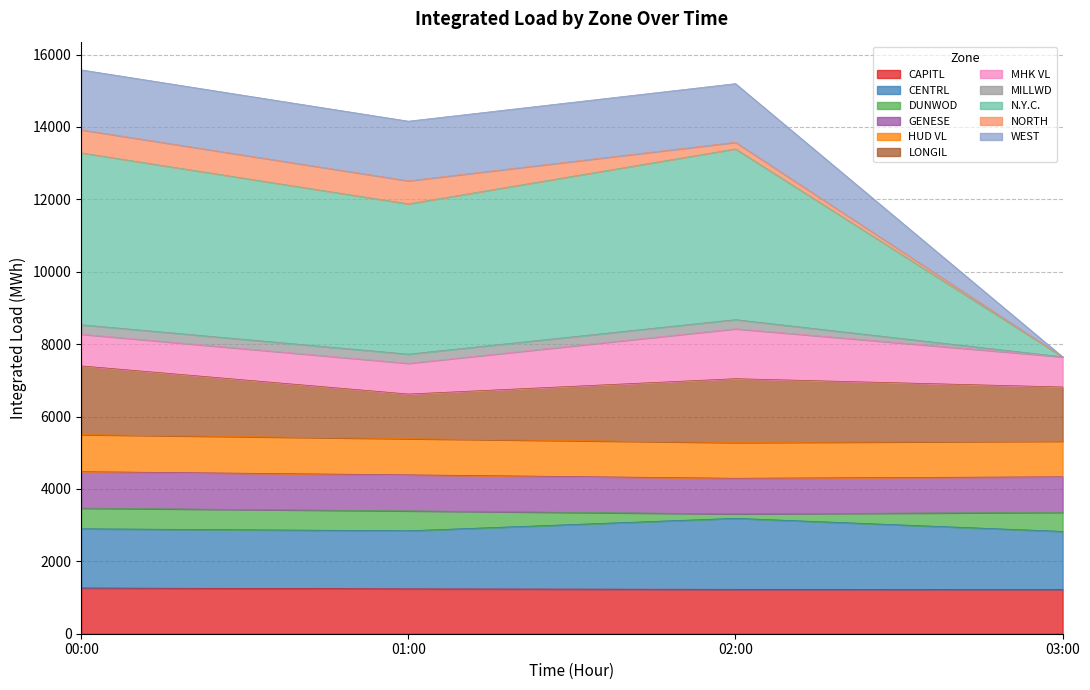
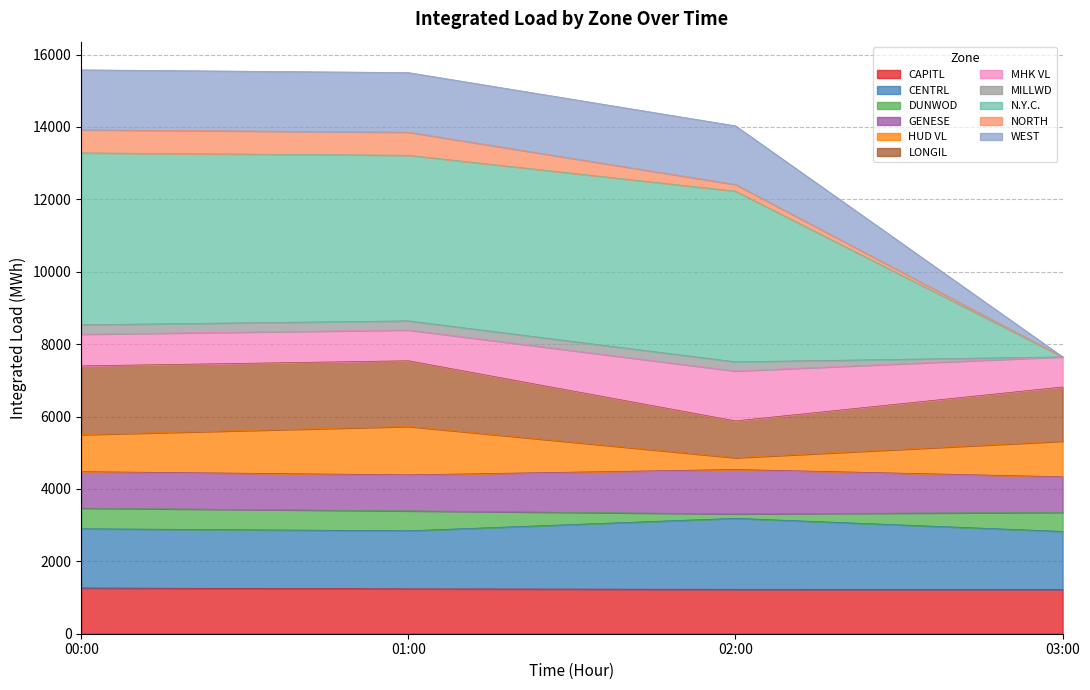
HUD VL, 01:00: 1000 -> 1300
LONGIL, 01:00: 1200 -> 1800
N.Y.C., 01:00: 4200 -> 4600
GENESE, 02:00: 1000 -> 1200
HUD VL, 02:00: 1000 -> 300
LONGIL, 02:00: 1800 -> 1000
